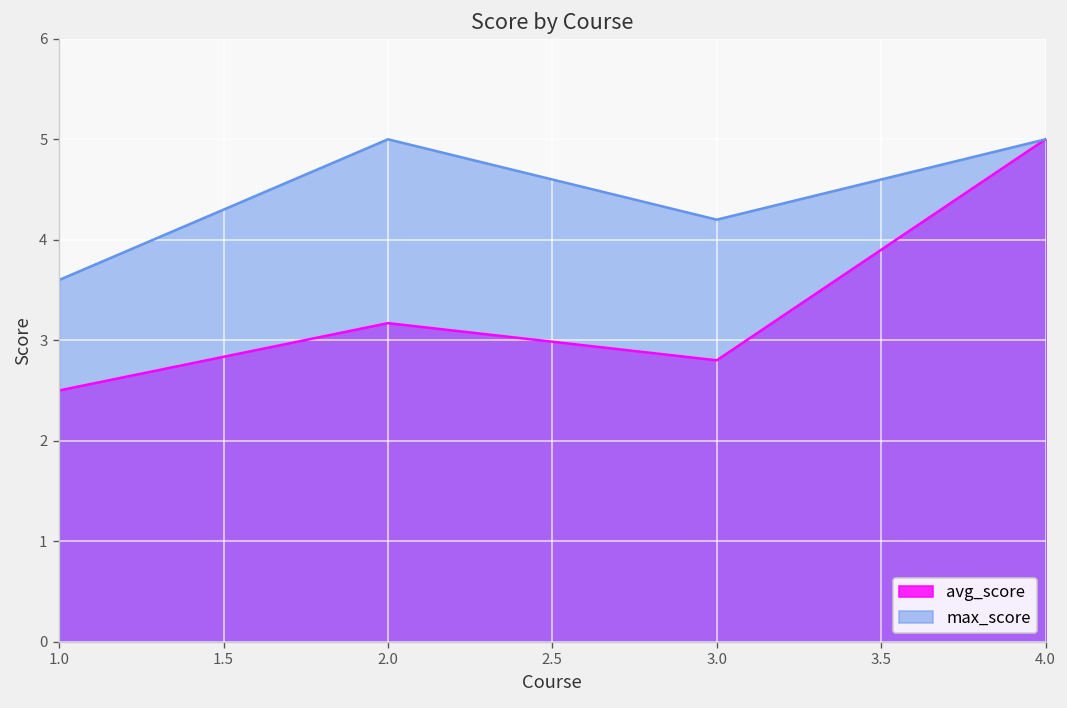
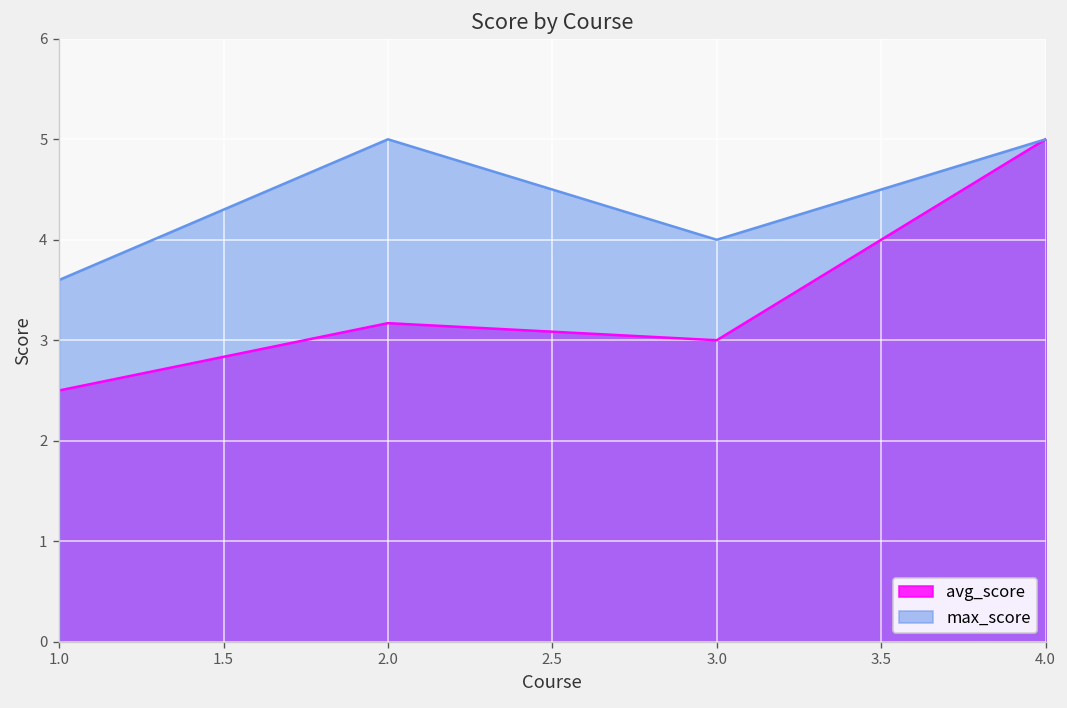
avg_score, 3.0: 2.8 -> 3.0
max_score, 3.0: 4.2 -> 4.0
